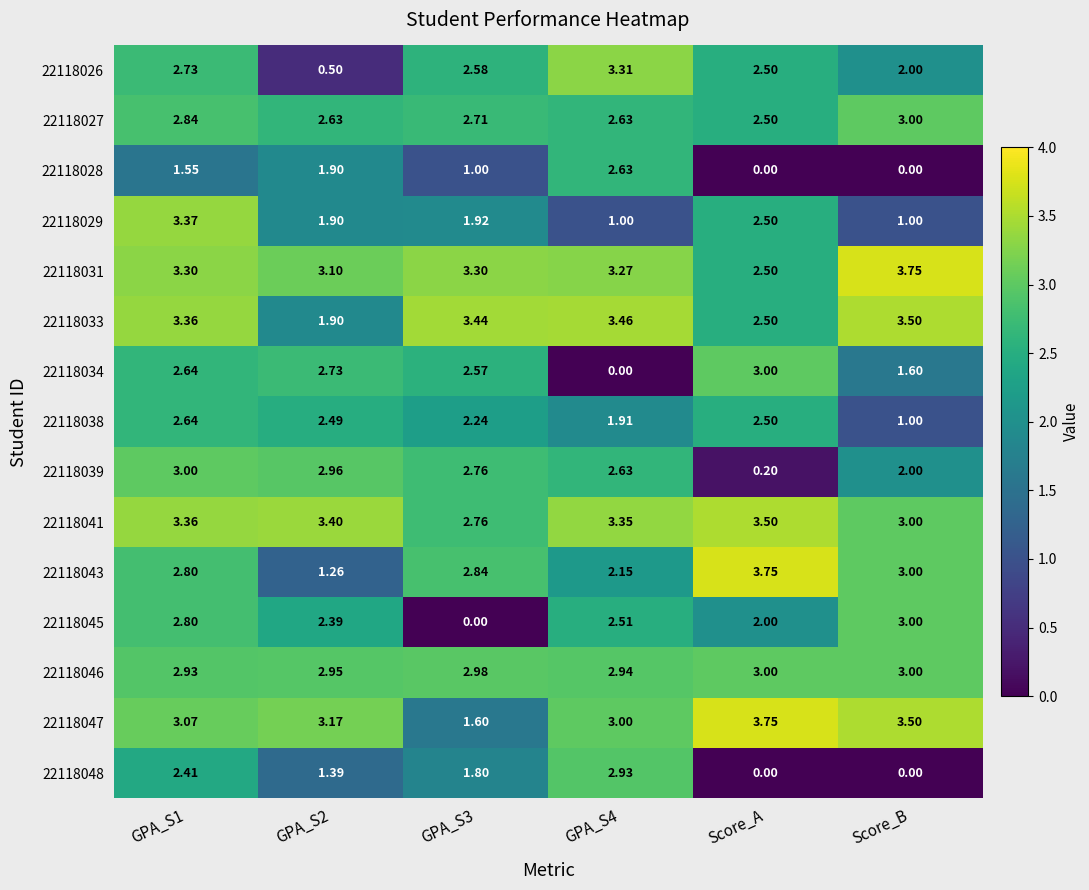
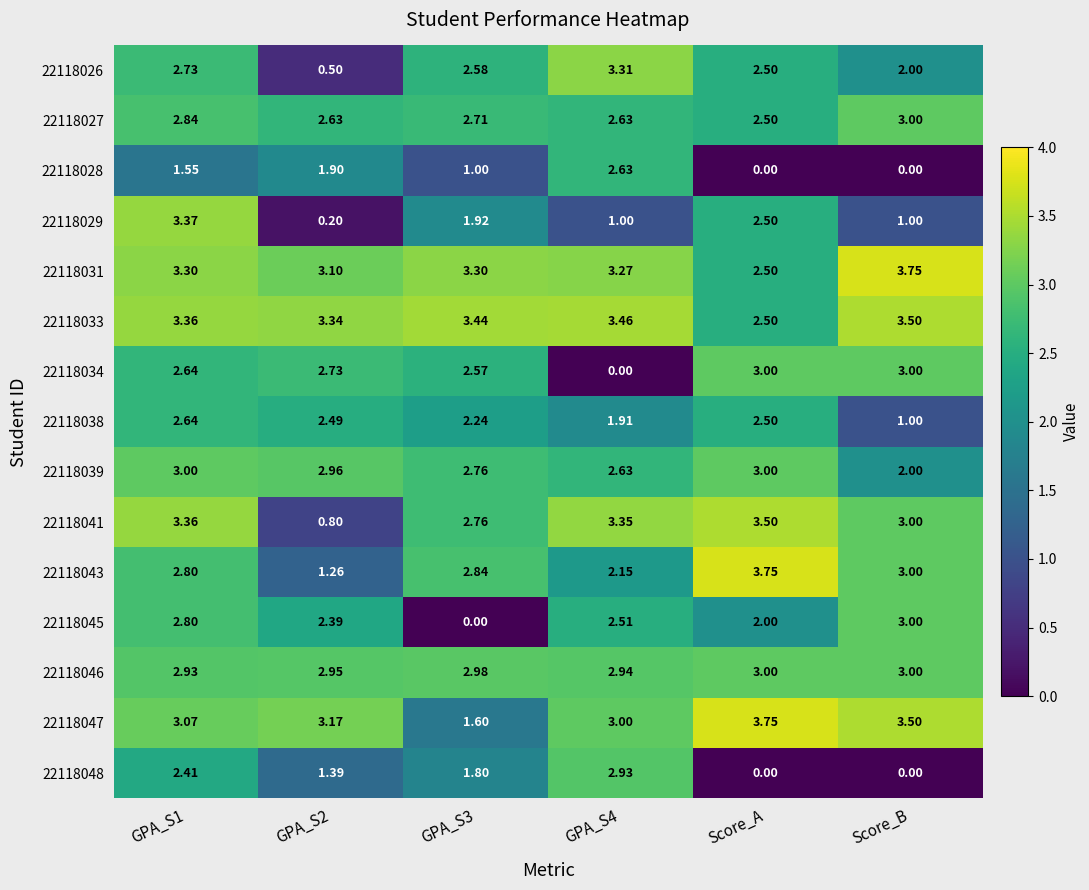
22118029, GPA_S2: 1.90 -> 0.20
22118033, GPA_S2: 1.90 -> 3.34
22118034, Score_B: 1.60 -> 3.00
22118039, Score_A: 0.20 -> 3.00
22118041, GPA_S2: 3.40 -> 0.80
